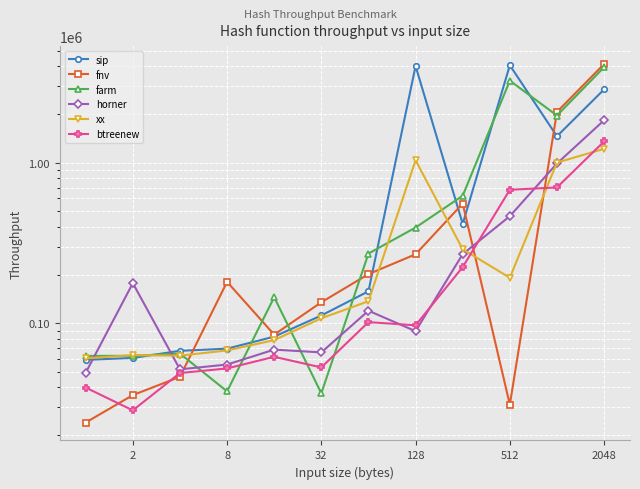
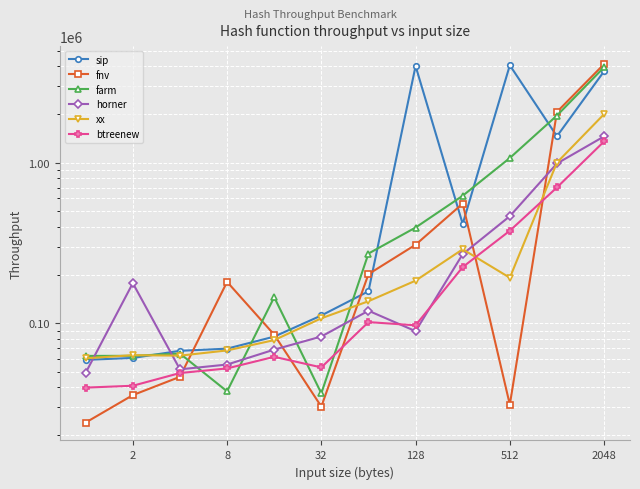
btreenew, 2: 29000 -> 41000
fnv, 32: 140000 -> 30000
horner, 32: 66000 -> 80000
fnv, 128: 270000 -> 310000
xx, 128: 1000000 -> 180000
farm, 512: 3200000 -> 1100000
btreenew, 512: 680000 -> 380000
sip, 2048: 2900000 -> 3700000
horner, 2048: 1800000 -> 1500000
xx, 2048: 1200000 -> 2000000
